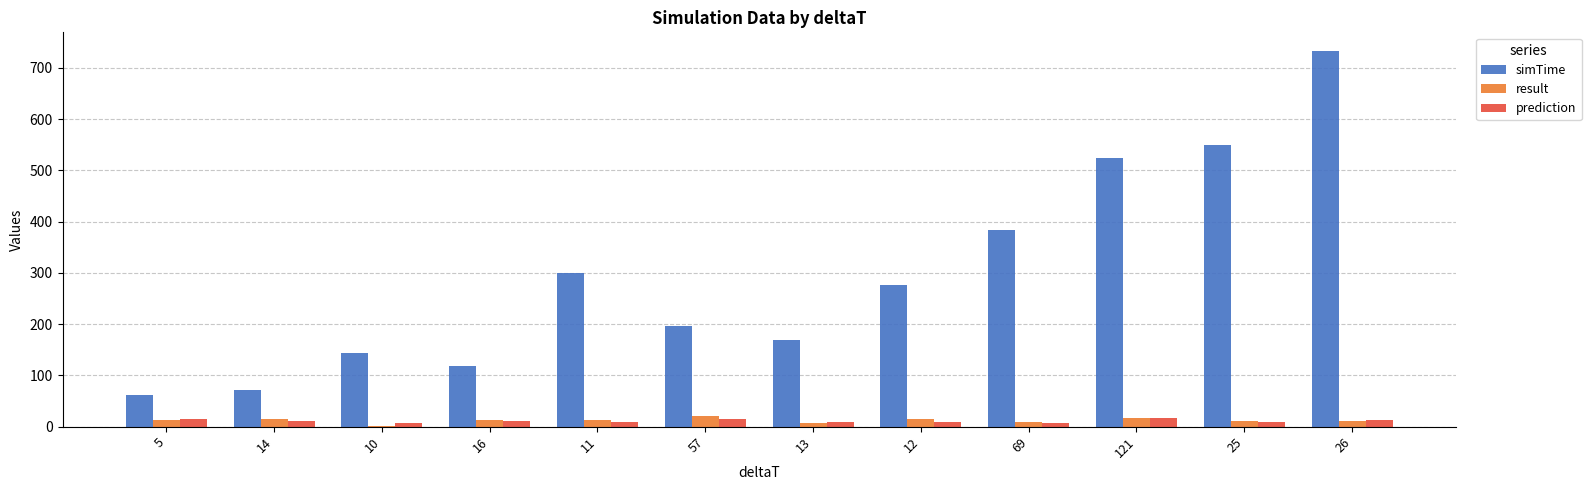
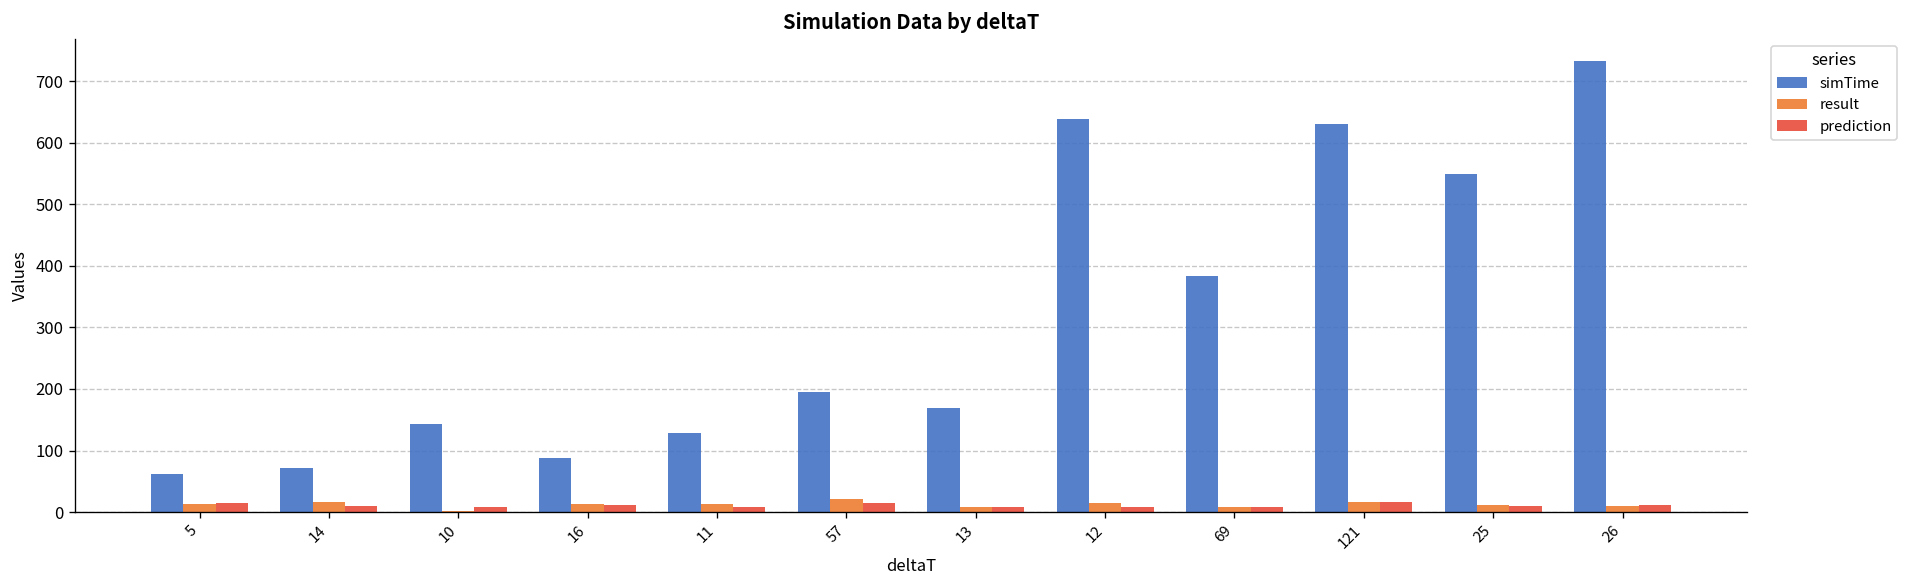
simTime, 16: 120 -> 90
simTime, 11: 300 -> 130
simTime, 12: 280 -> 640
simTime, 121: 520 -> 630
